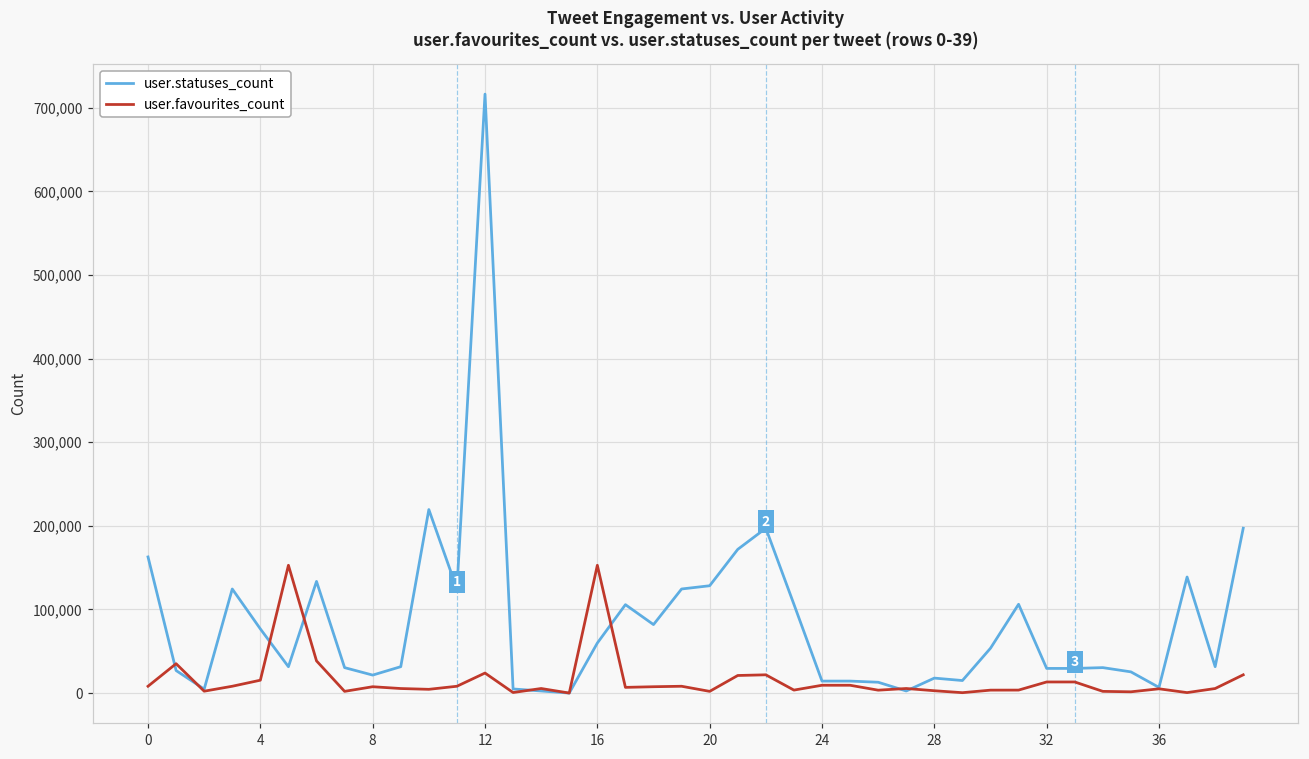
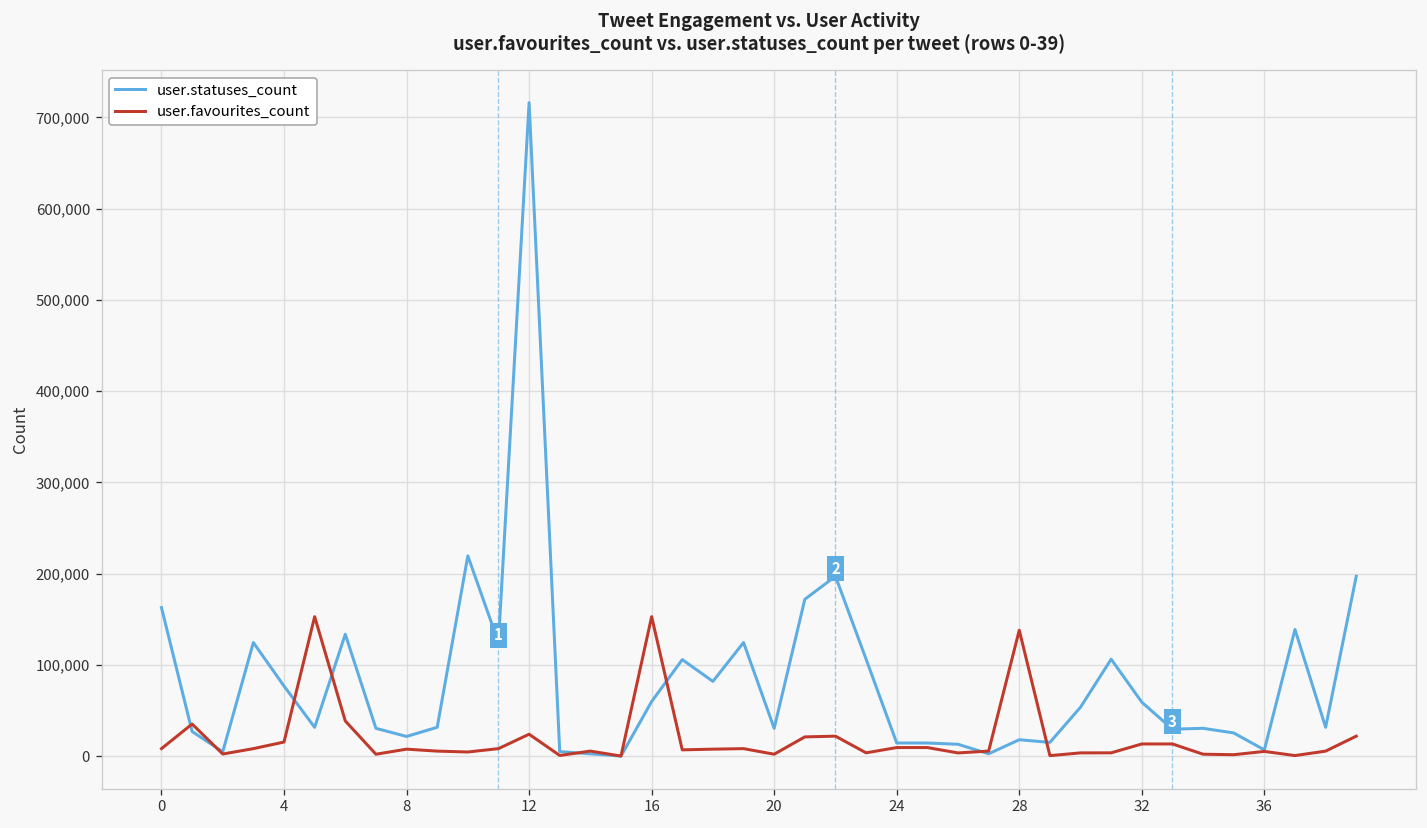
user.statuses_count, 20: 130,000 -> 30,000
user.favourites_count, 28: 0 -> 140,000
user.statuses_count, 32: 30,000 -> 60,000
